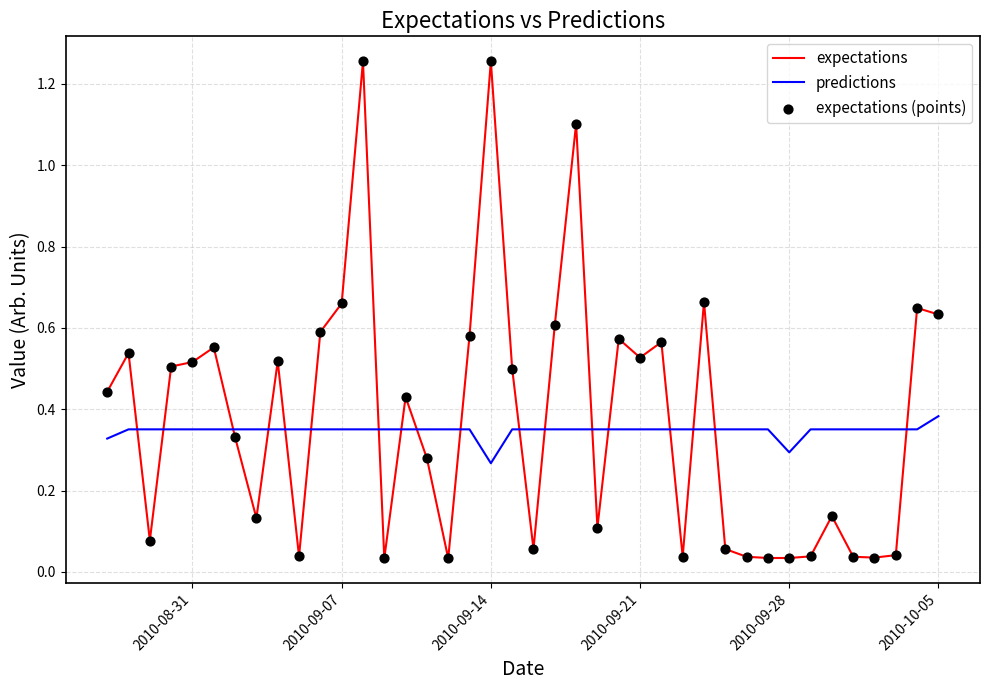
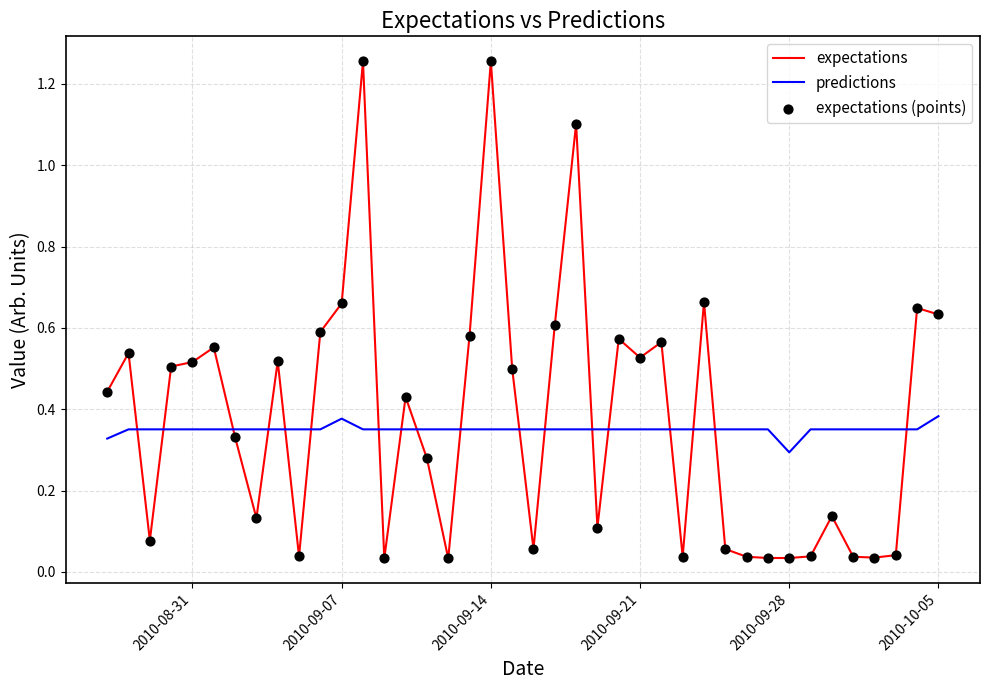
predictions, 2010-09-07: 0.35 -> 0.38
predictions, 2010-09-14: 0.27 -> 0.35
